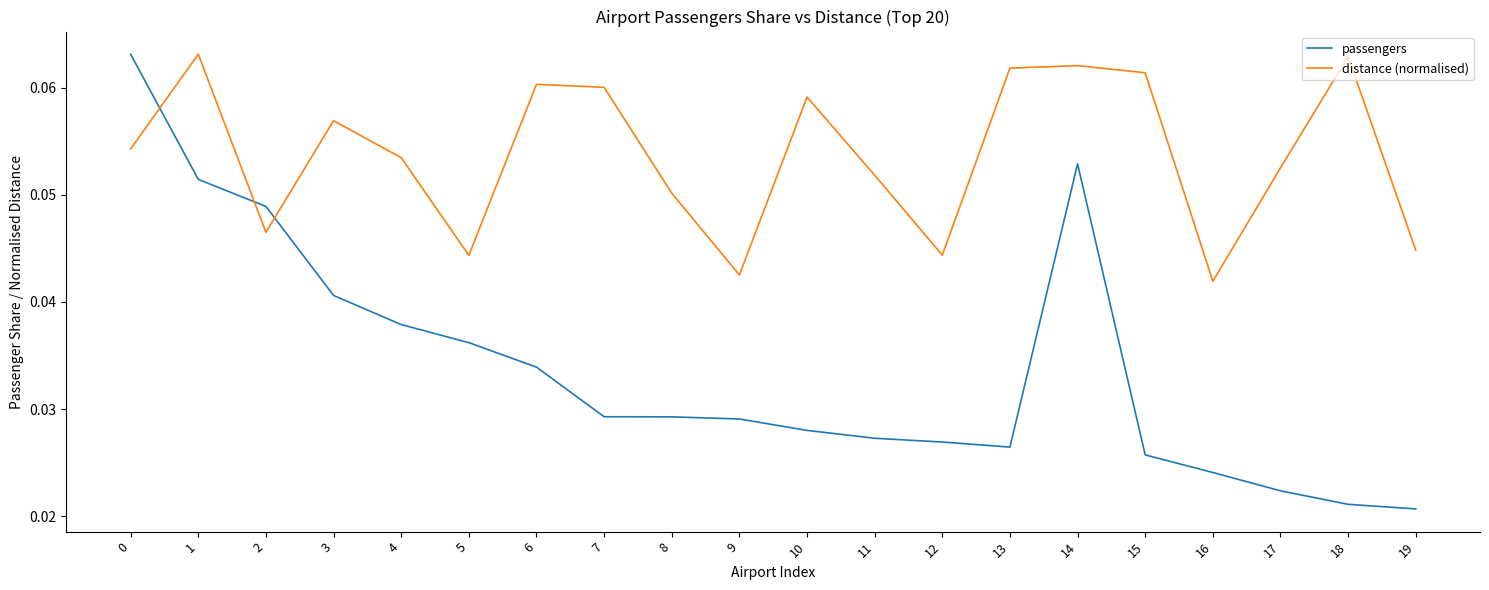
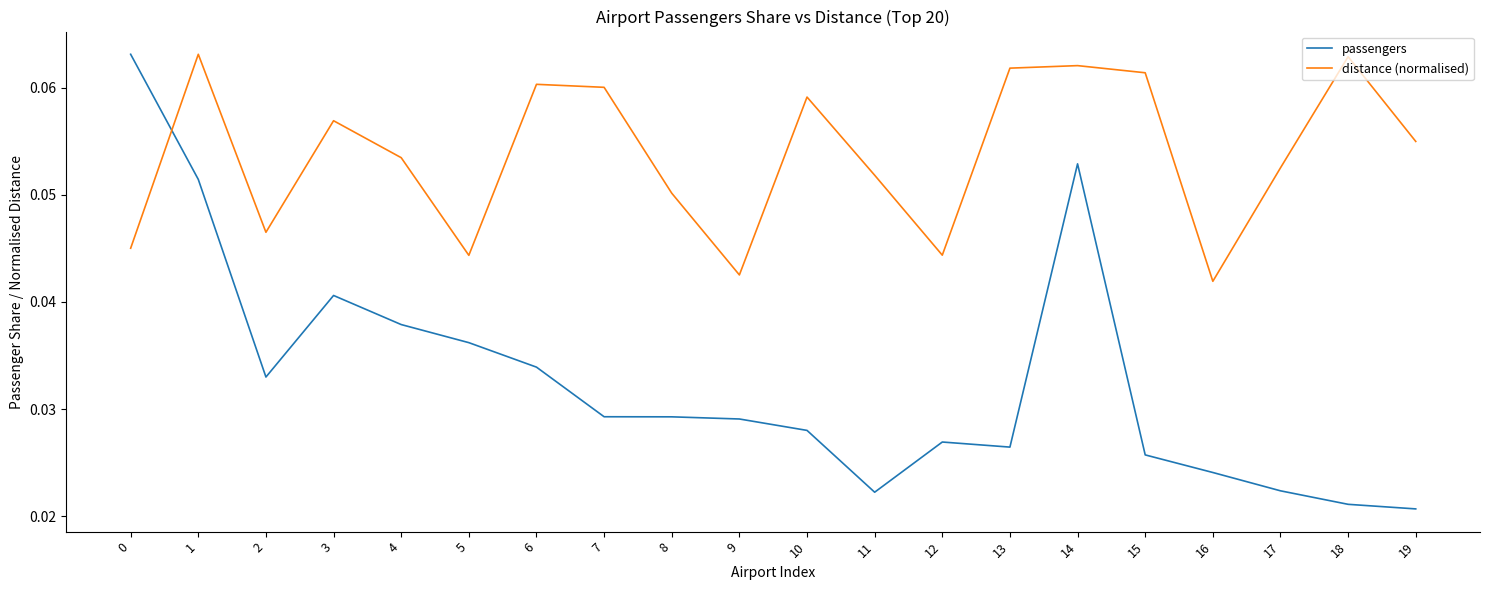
distance (normalised), 0: 0.0543 -> 0.0450
passengers, 2: 0.0489 -> 0.0330
passengers, 11: 0.0273 -> 0.0223
distance (normalised), 19: 0.0448 -> 0.0550
